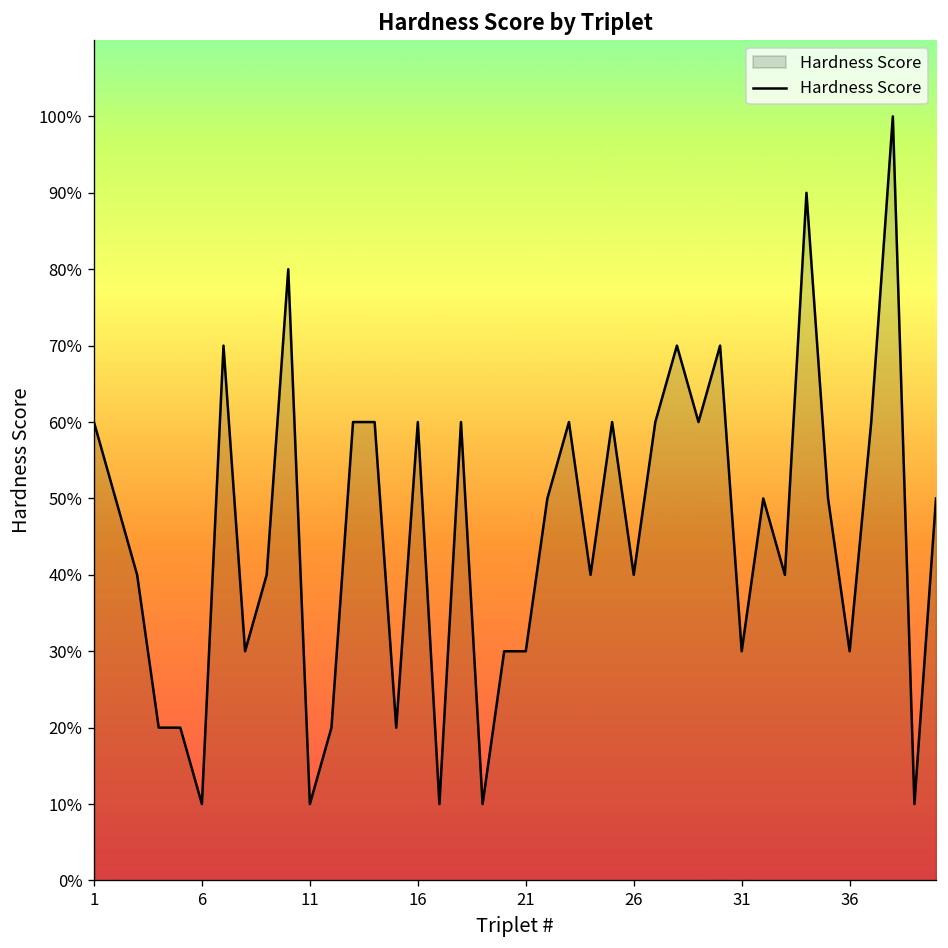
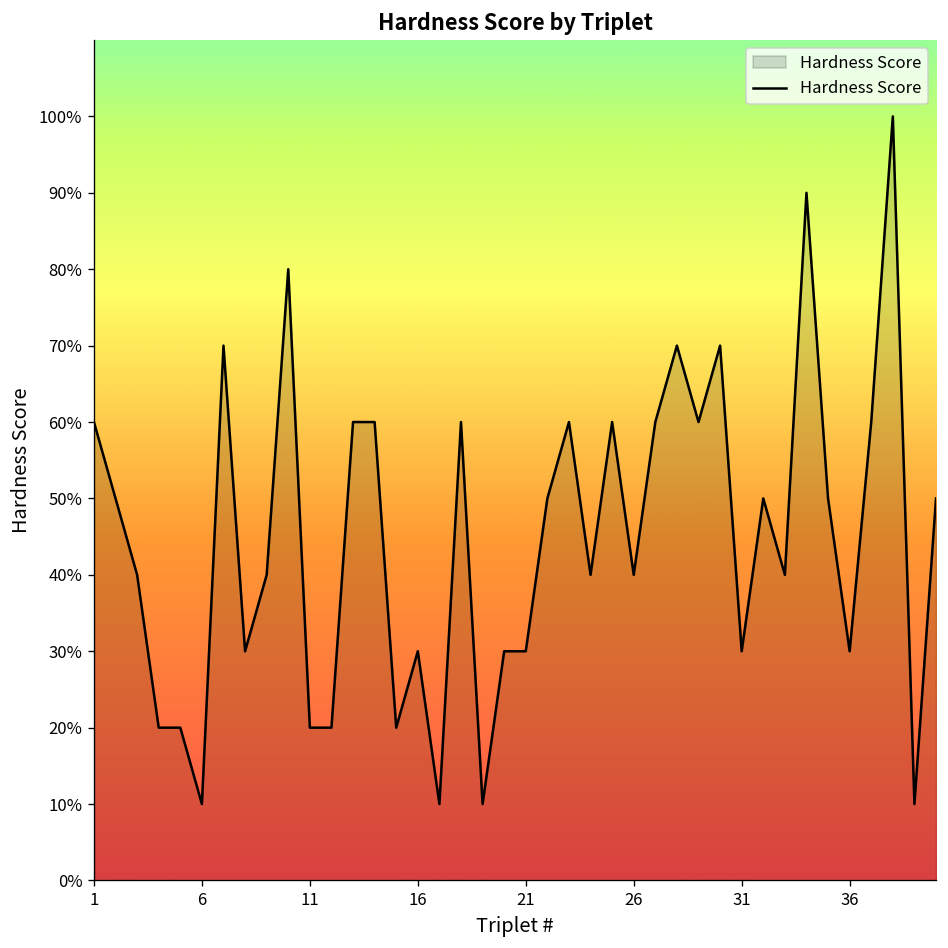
11: 10% -> 20%
16: 60% -> 30%
